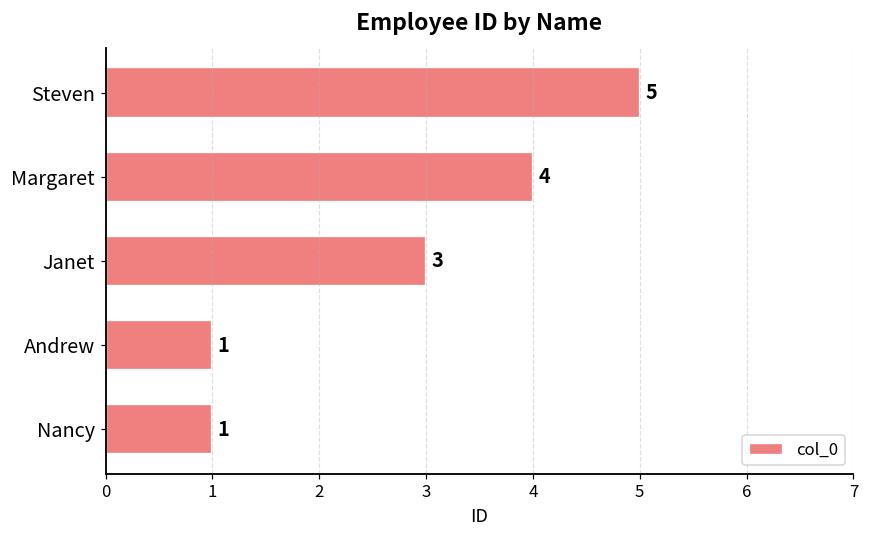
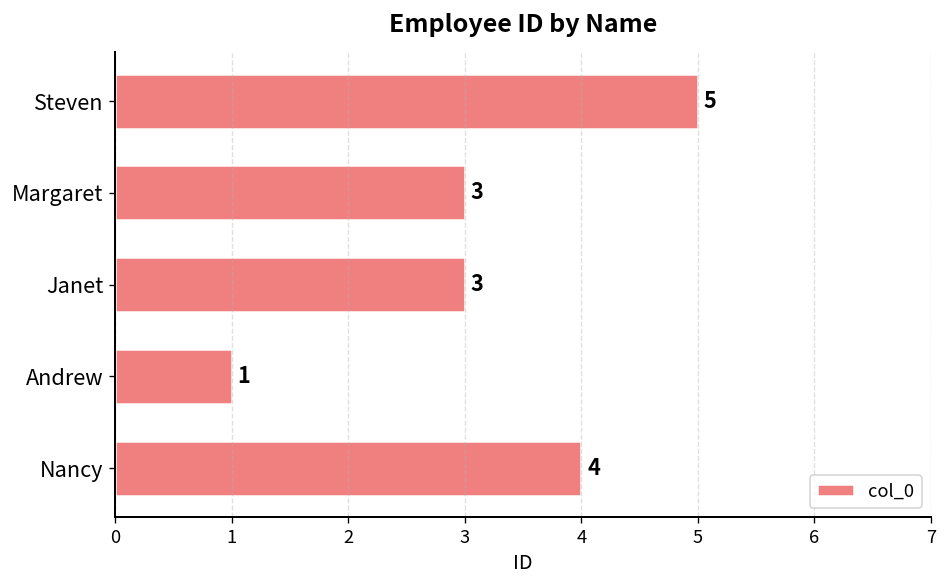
Margaret: 4 -> 3
Nancy: 1 -> 4
